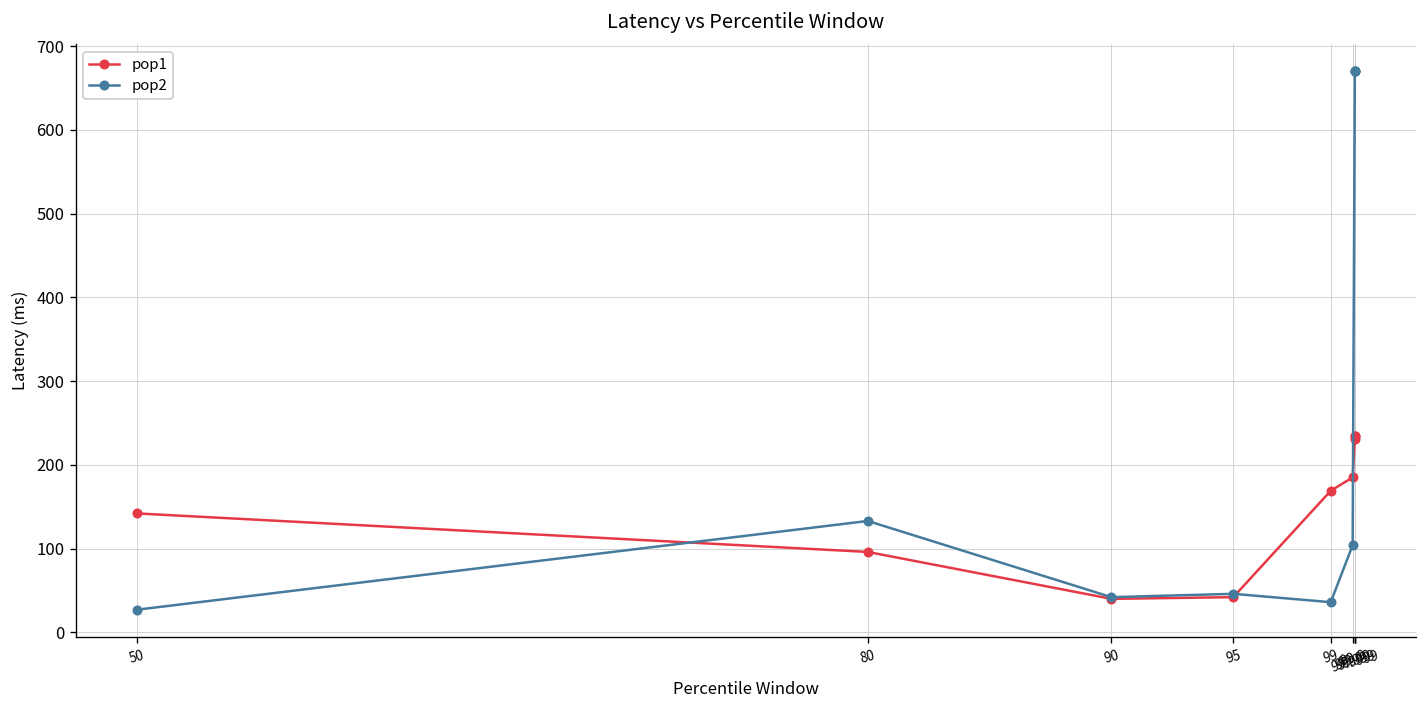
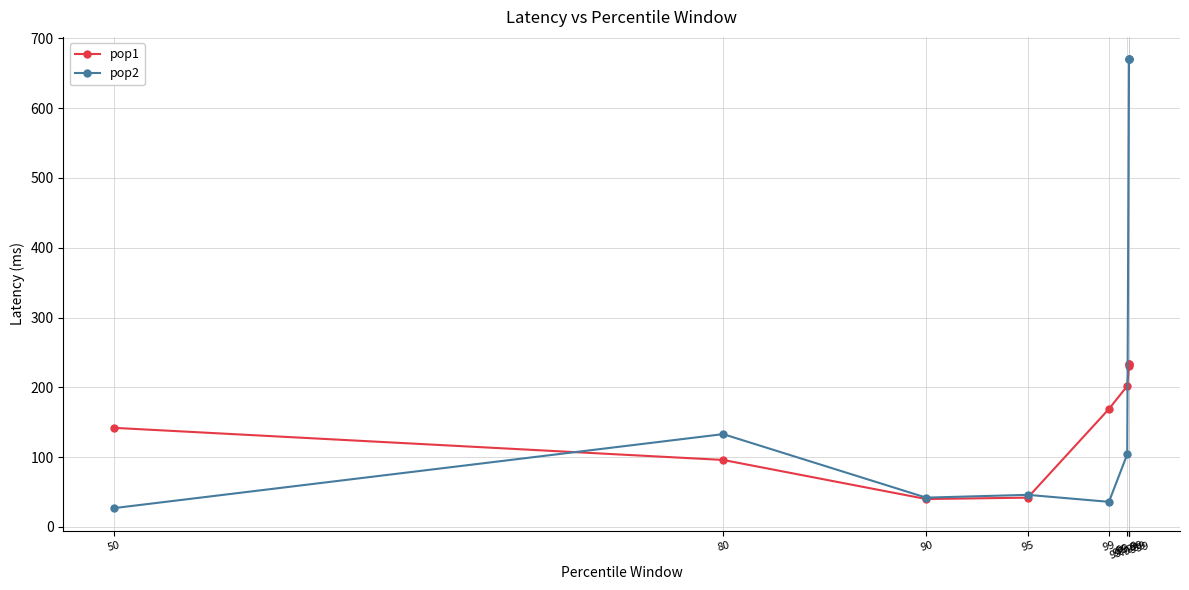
pop1, 99.9: 190 -> 200
